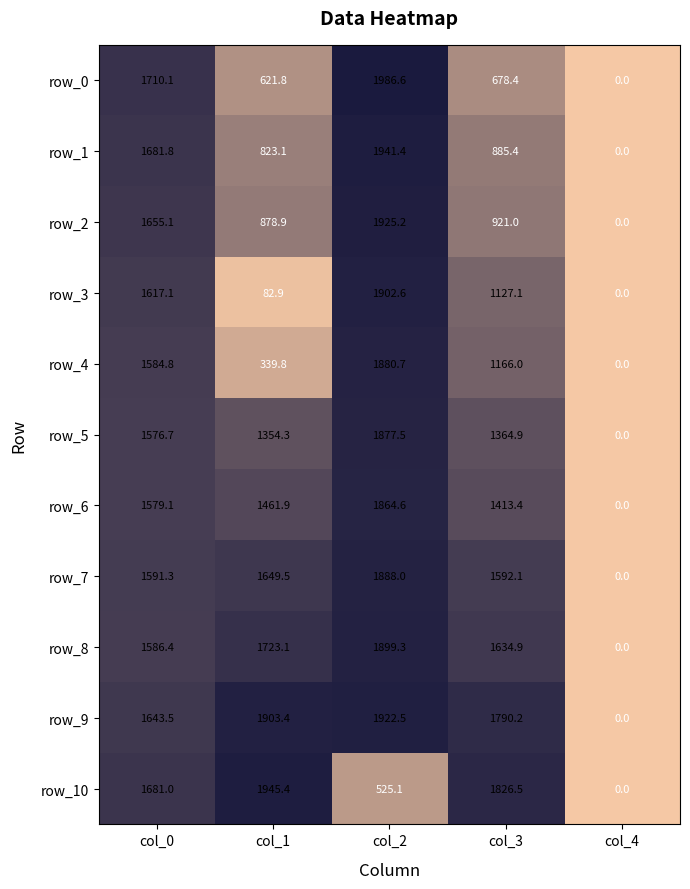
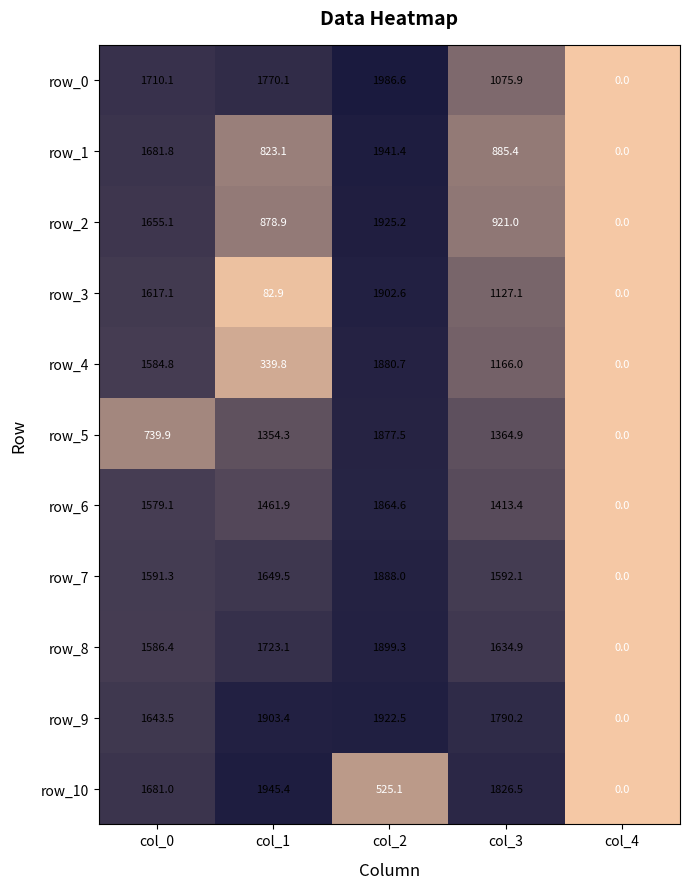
row_0, col_1: 621.8 -> 1770.1
row_0, col_3: 678.4 -> 1075.9
row_5, col_0: 1576.7 -> 739.9
